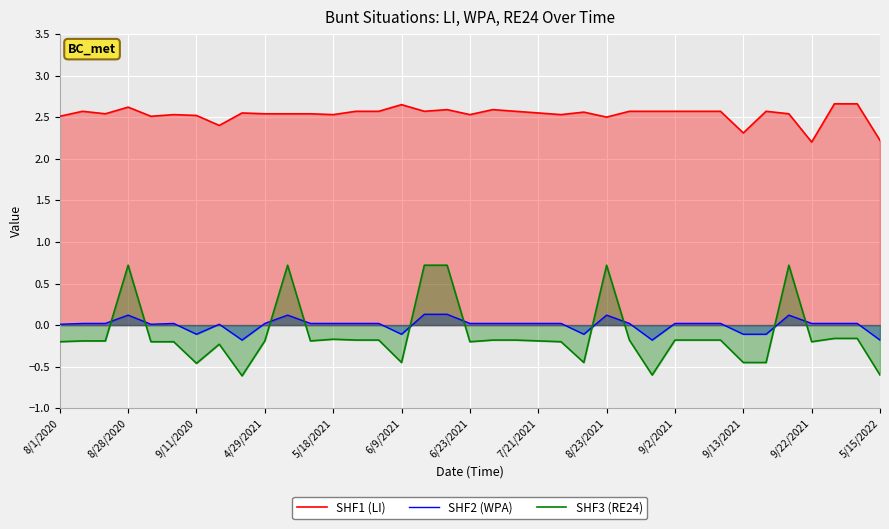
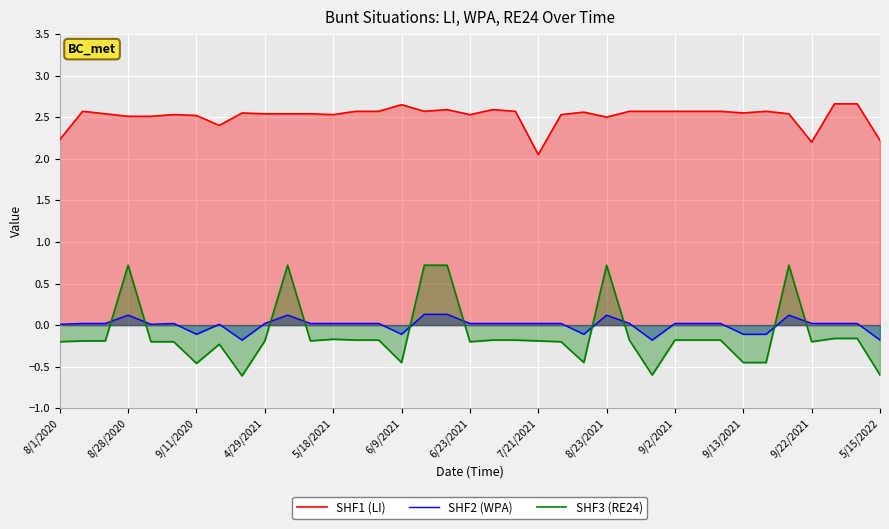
SHF1 (LI), 8/1/2020: 2.5 -> 2.2
SHF1 (LI), 8/28/2020: 2.6 -> 2.5
SHF1 (LI), 7/21/2021: 2.6 -> 2.1
SHF1 (LI), 9/13/2021: 2.3 -> 2.6
